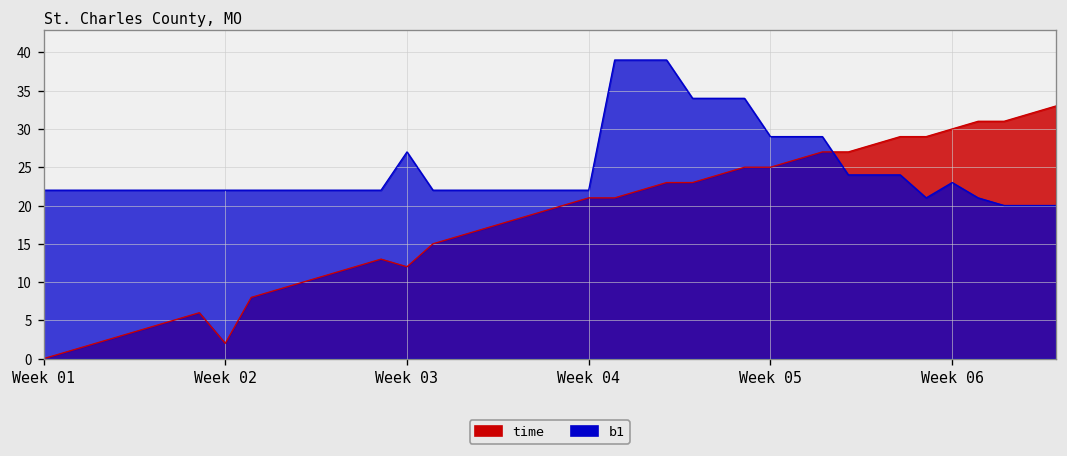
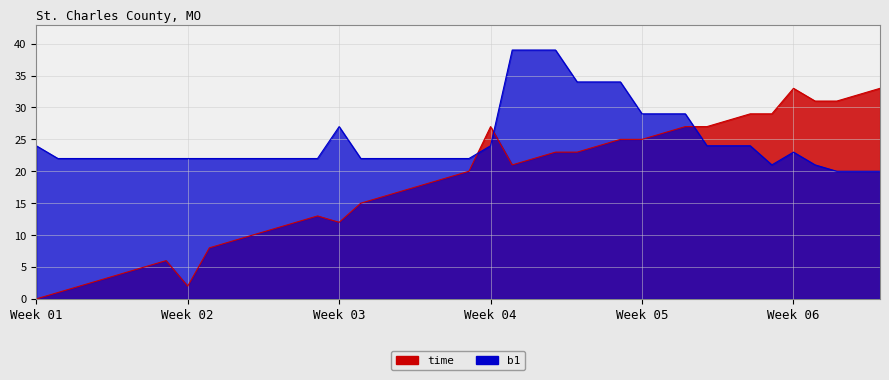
b1, Week 01: 22 -> 24
time, Week 04: 21 -> 27
b1, Week 04: 22 -> 24
time, Week 06: 30 -> 33
